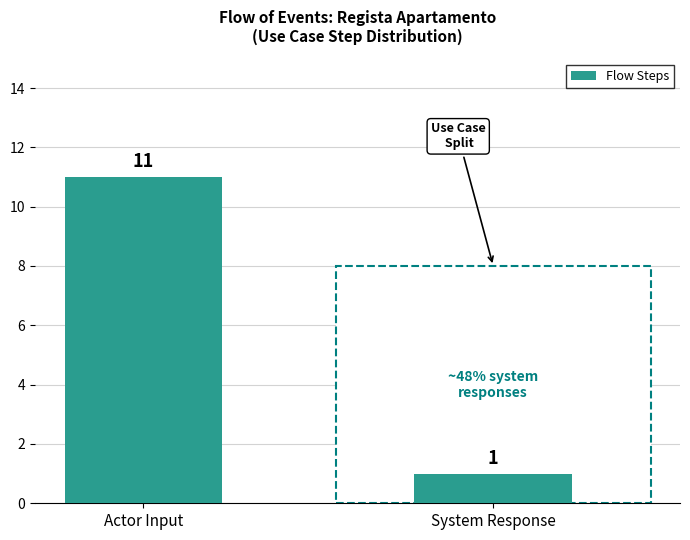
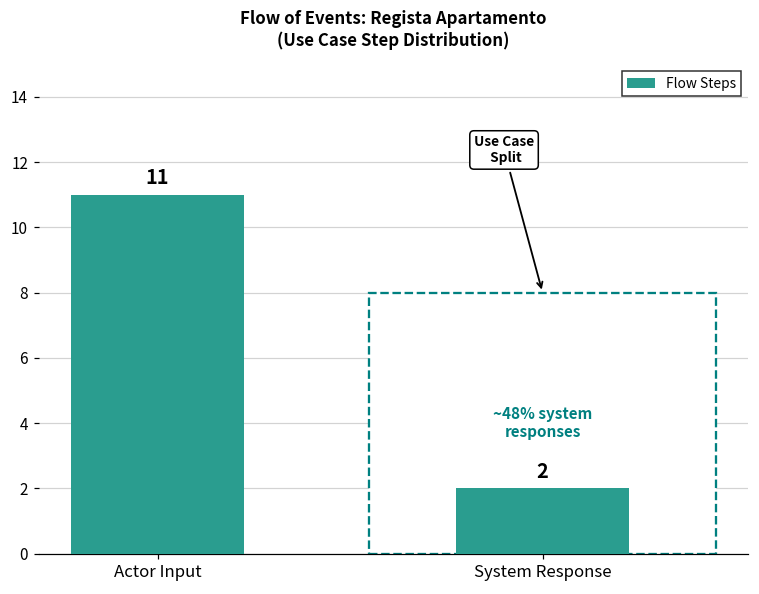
System Response: 1 -> 2
